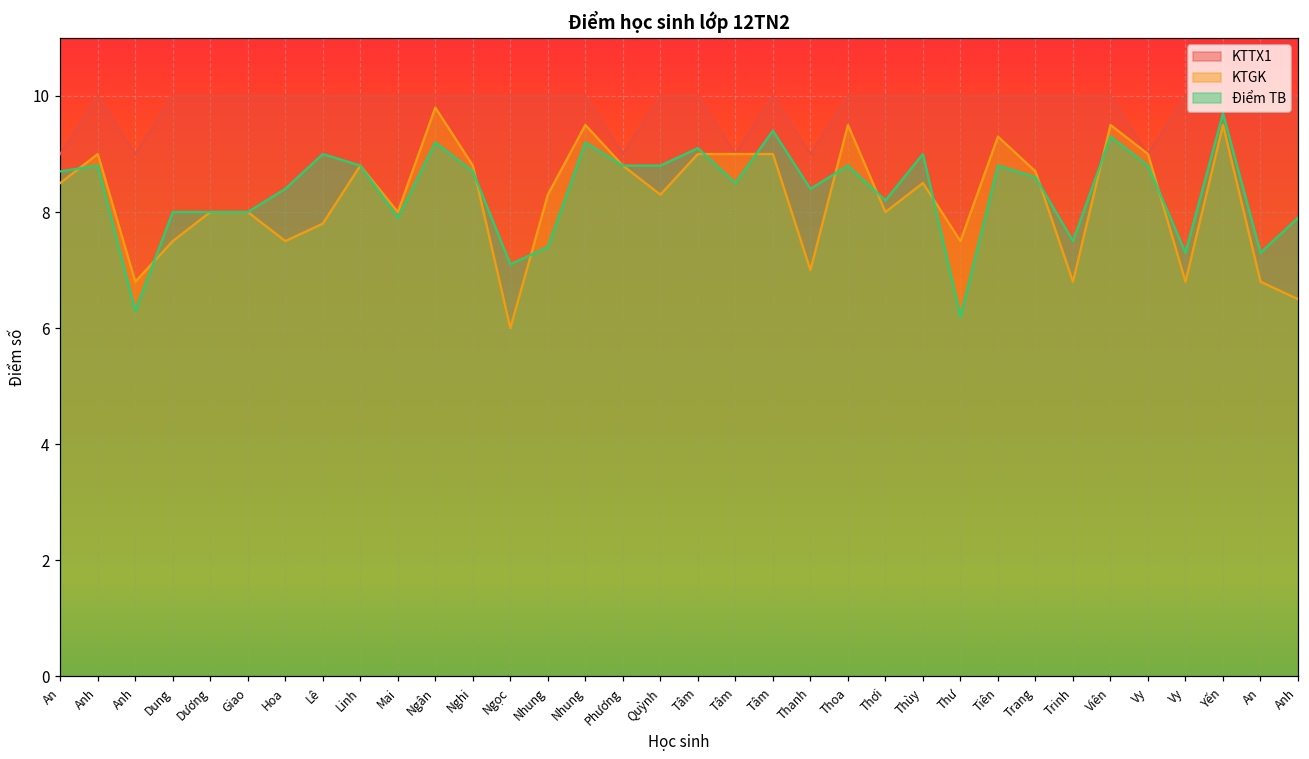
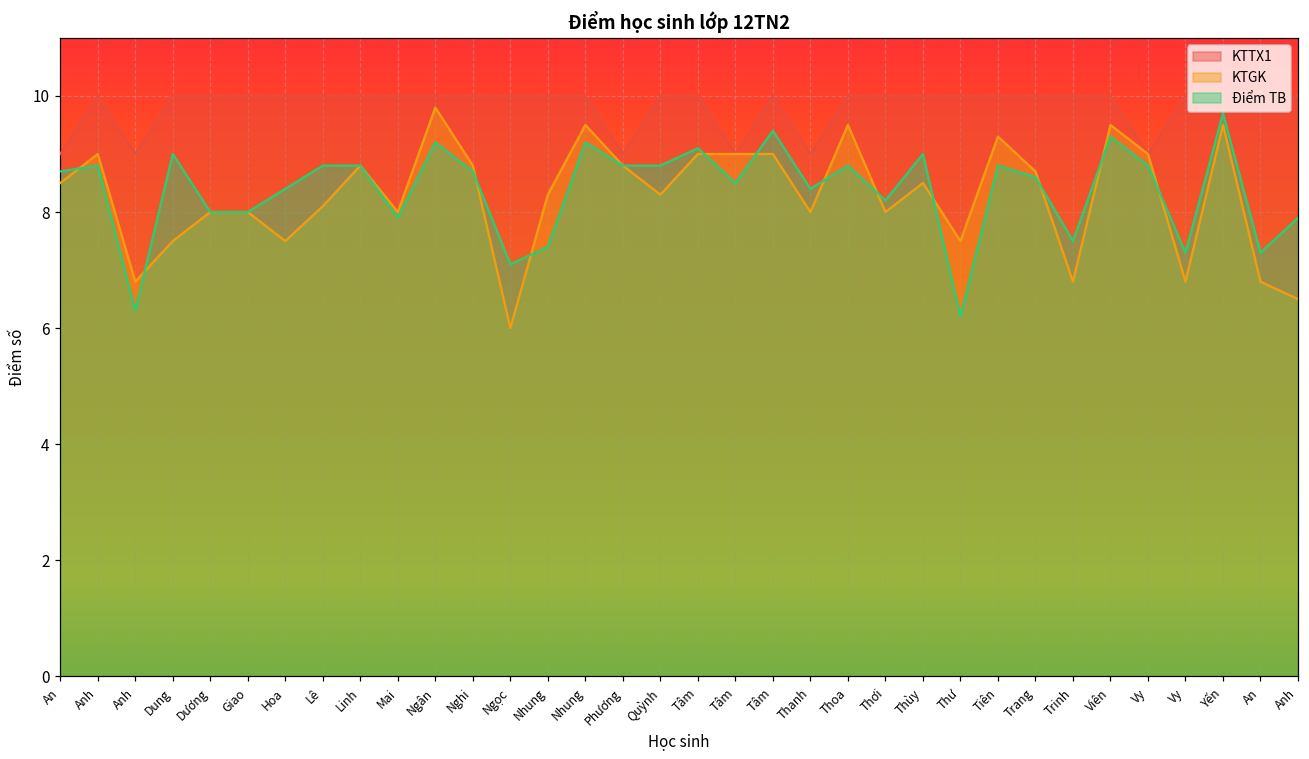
Điểm TB, Dung: 8 -> 9
KTGK, Lê: 7.8 -> 8.1
Điểm TB, Lê: 9.0 -> 8.8
KTGK, Thanh: 7 -> 8
